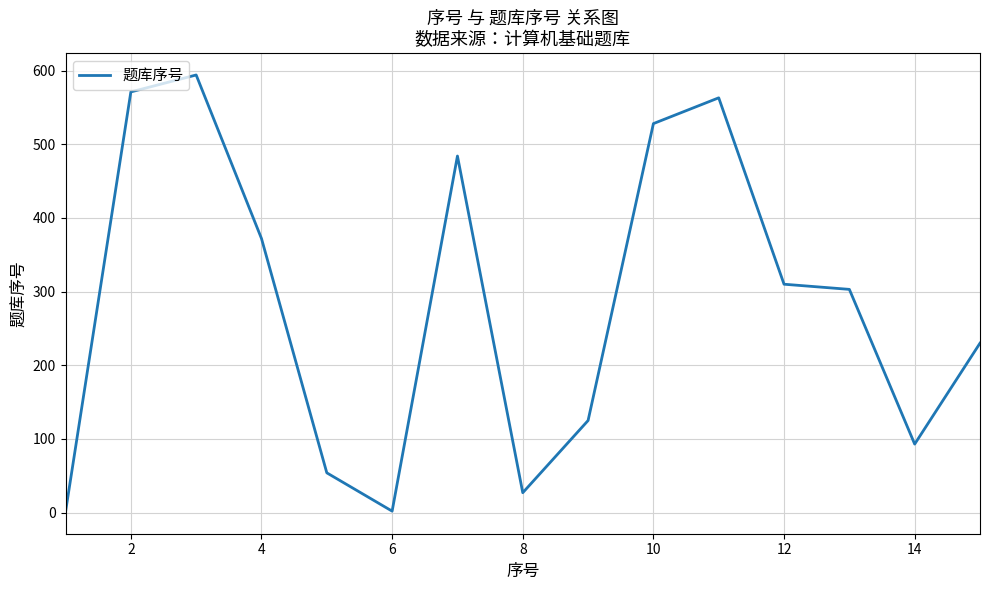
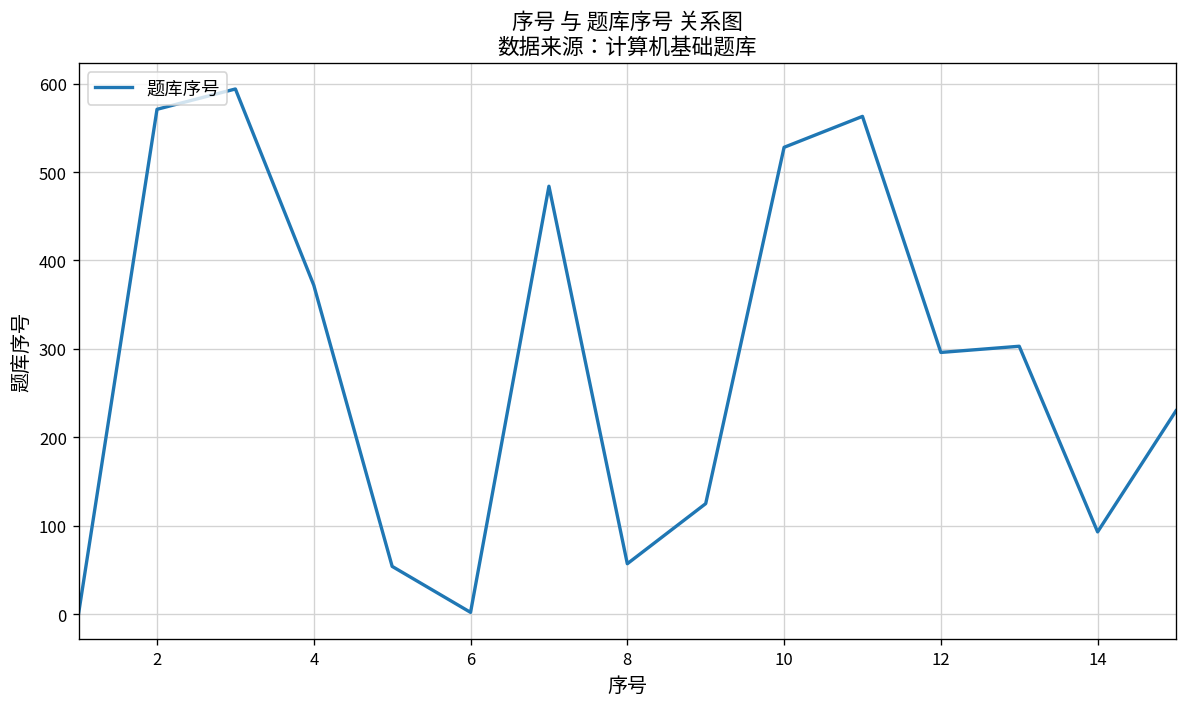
8: 30 -> 60
12: 310 -> 300
